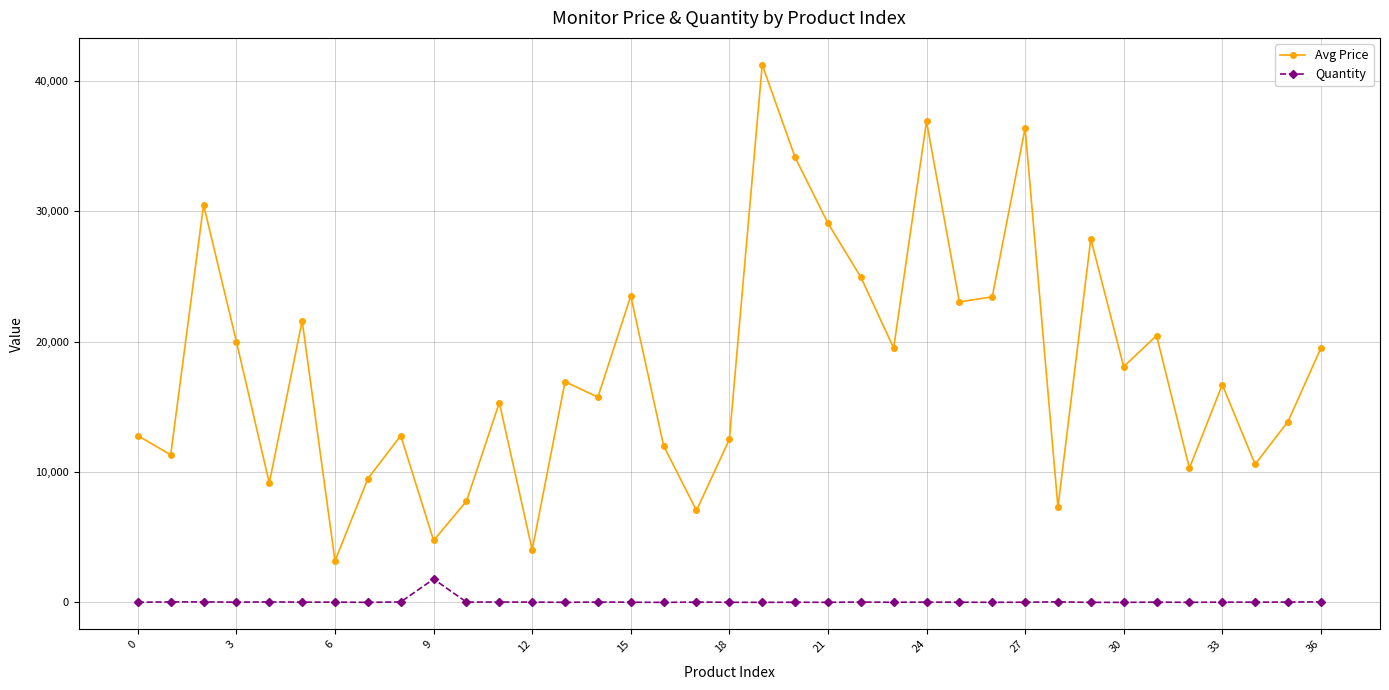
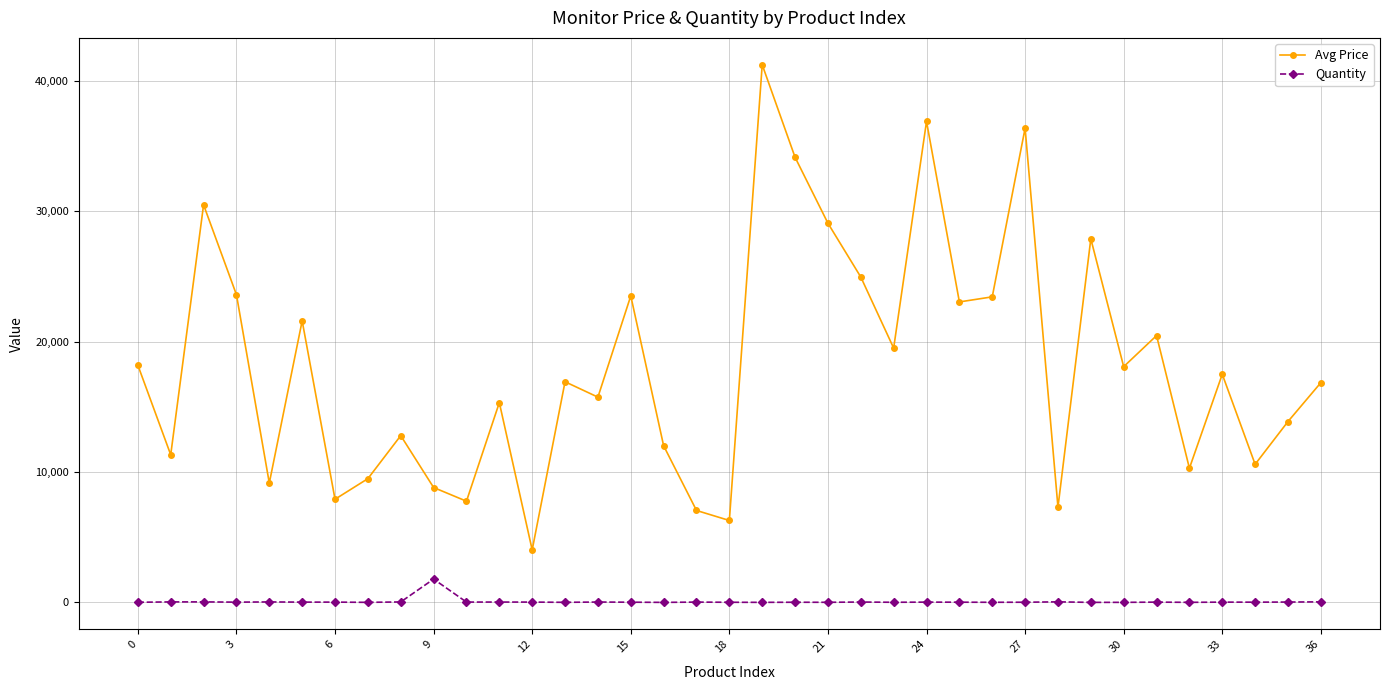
Avg Price, 0: 12,800 -> 18,200
Avg Price, 3: 20,000 -> 23,600
Avg Price, 6: 3,200 -> 7,900
Avg Price, 9: 4,800 -> 8,800
Avg Price, 18: 12,500 -> 6,300
Avg Price, 33: 16,700 -> 17,500
Avg Price, 36: 19,500 -> 16,900
